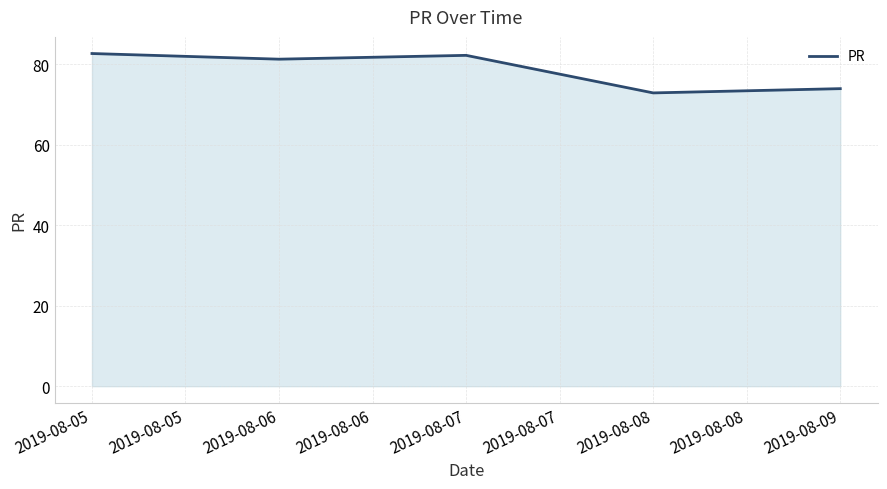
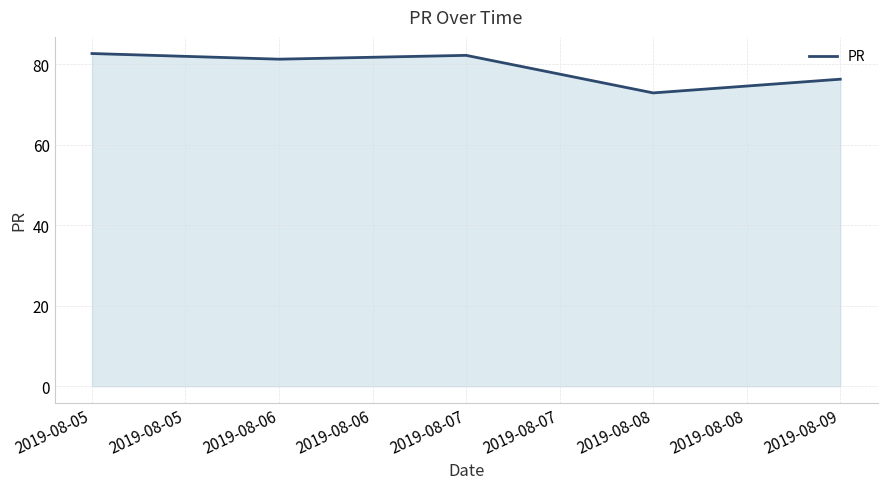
2019-08-09: 74 -> 76
